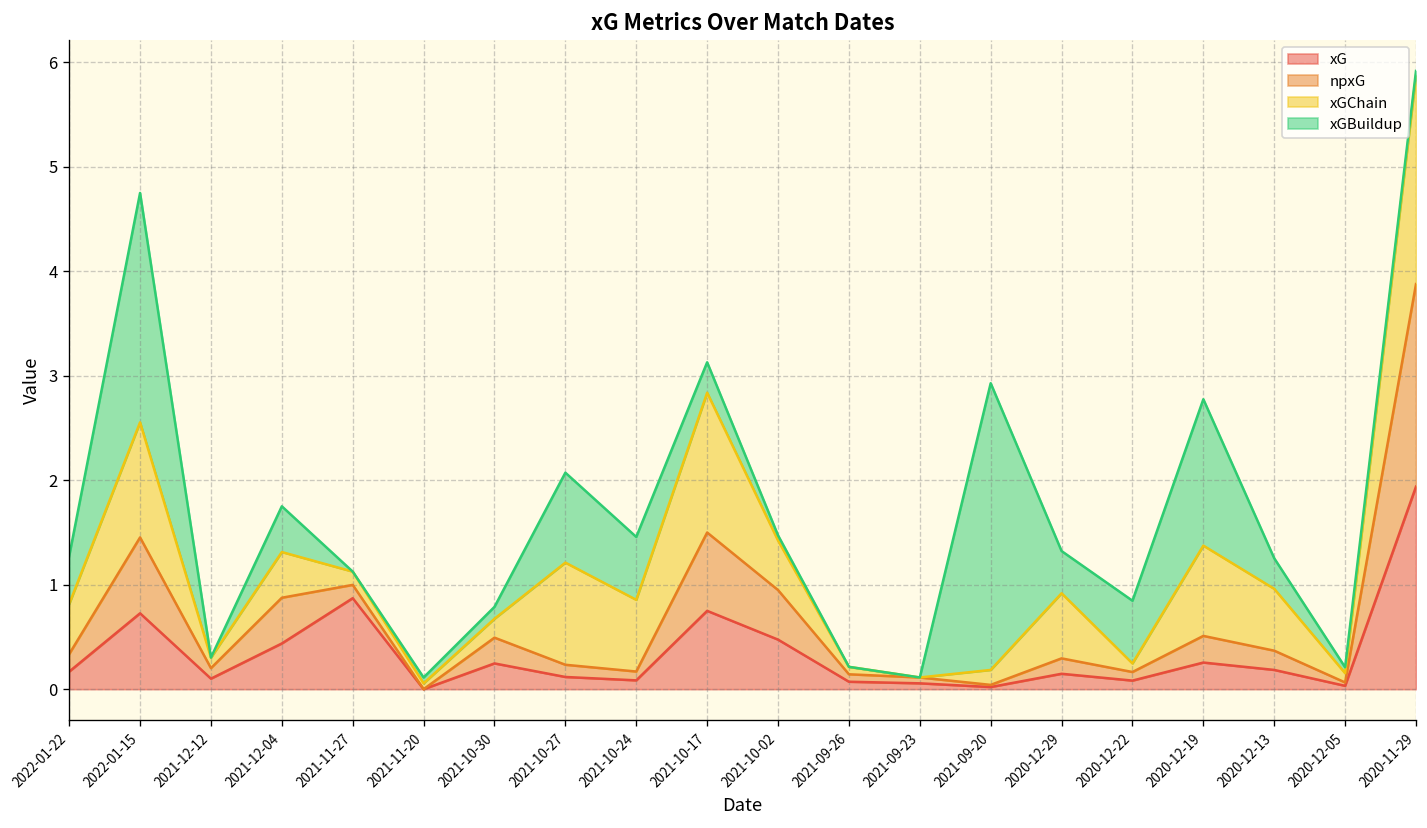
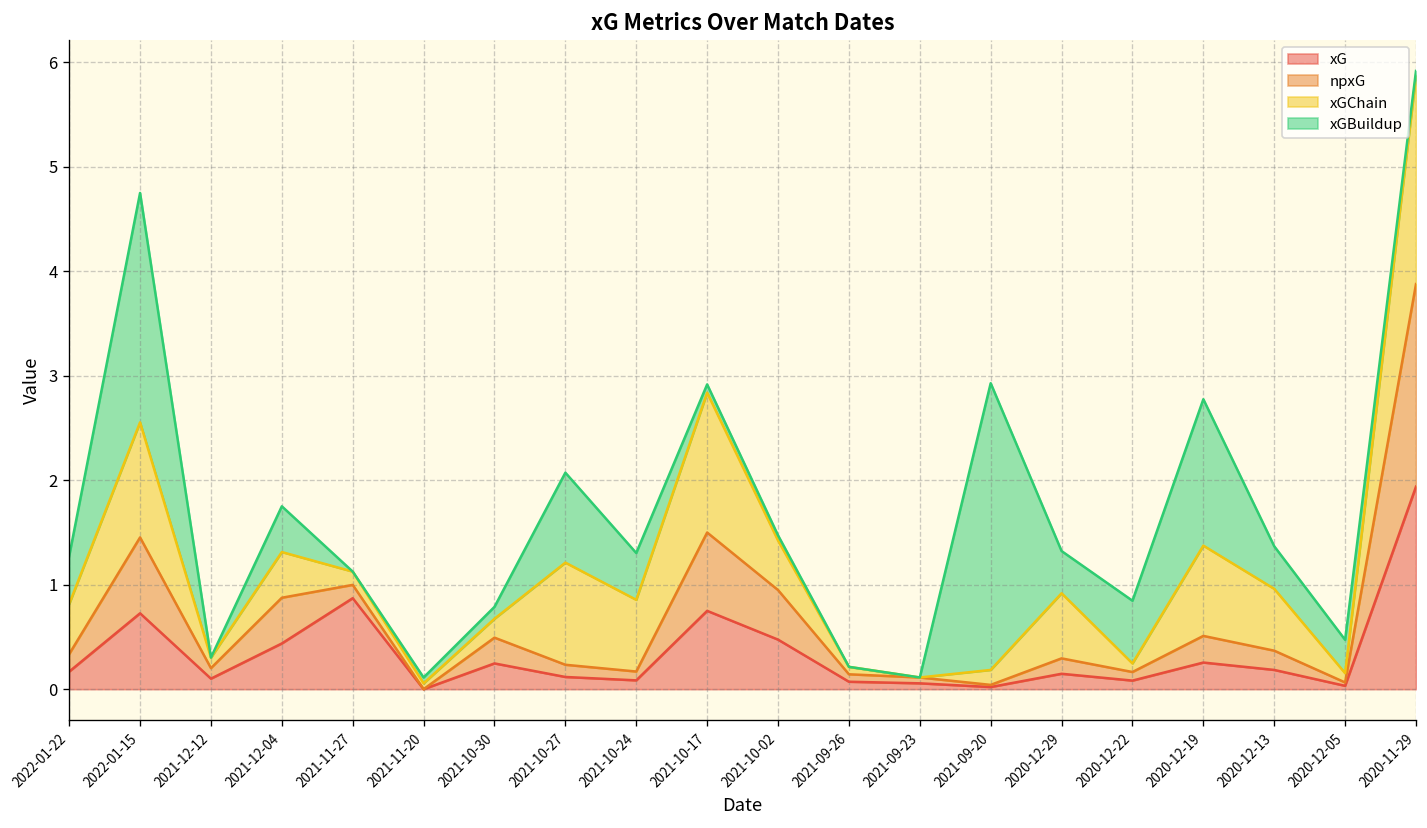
xGBuildup, 2021-10-24: 0.6 -> 0.4
xGBuildup, 2021-10-17: 0.3 -> 0.1
xGBuildup, 2020-12-13: 0.3 -> 0.4
xGBuildup, 2020-12-05: 0.1 -> 0.3
